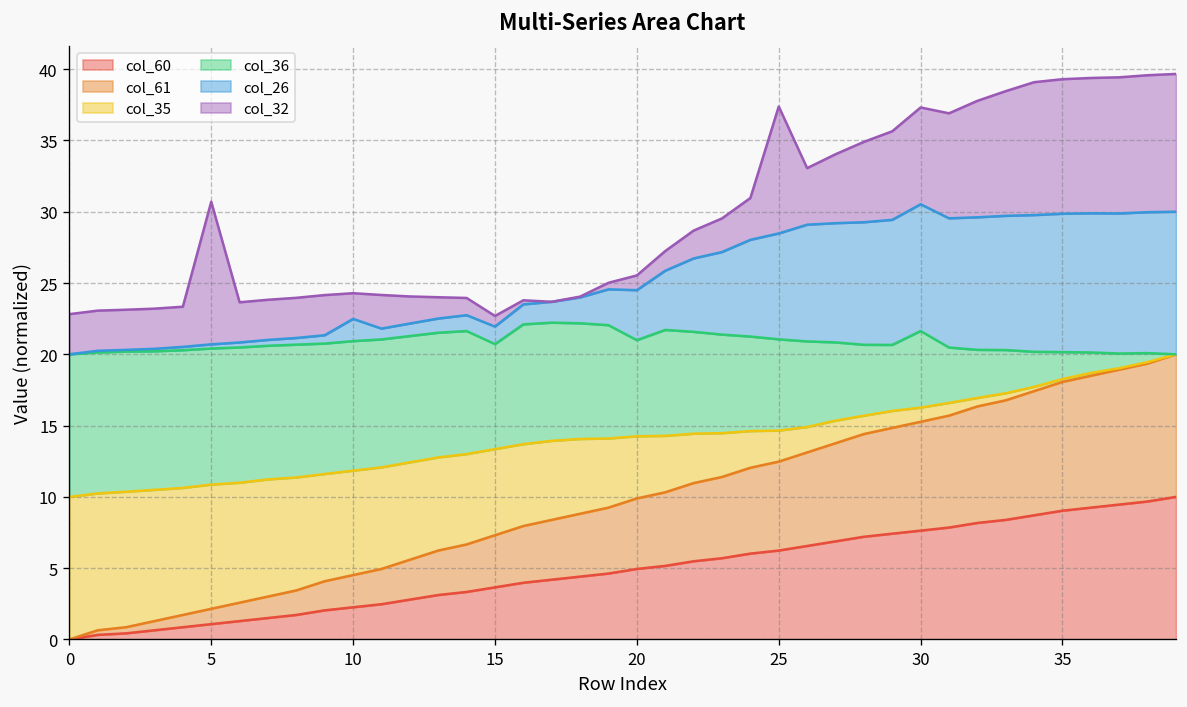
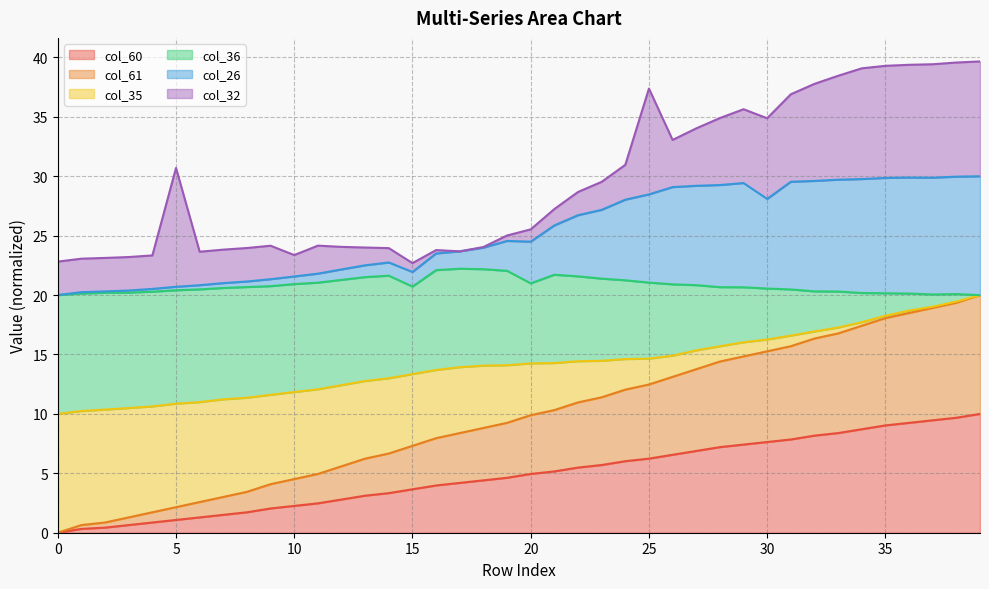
col_26, 10: 1.6 -> 0.6
col_36, 30: 5.4 -> 4.3
col_26, 30: 8.9 -> 7.5
